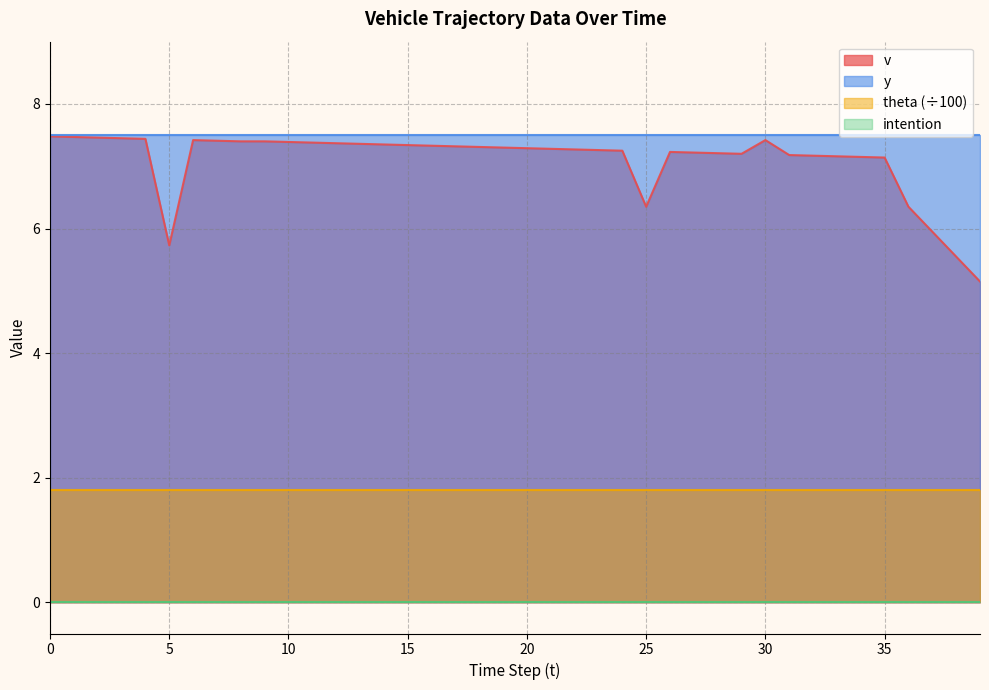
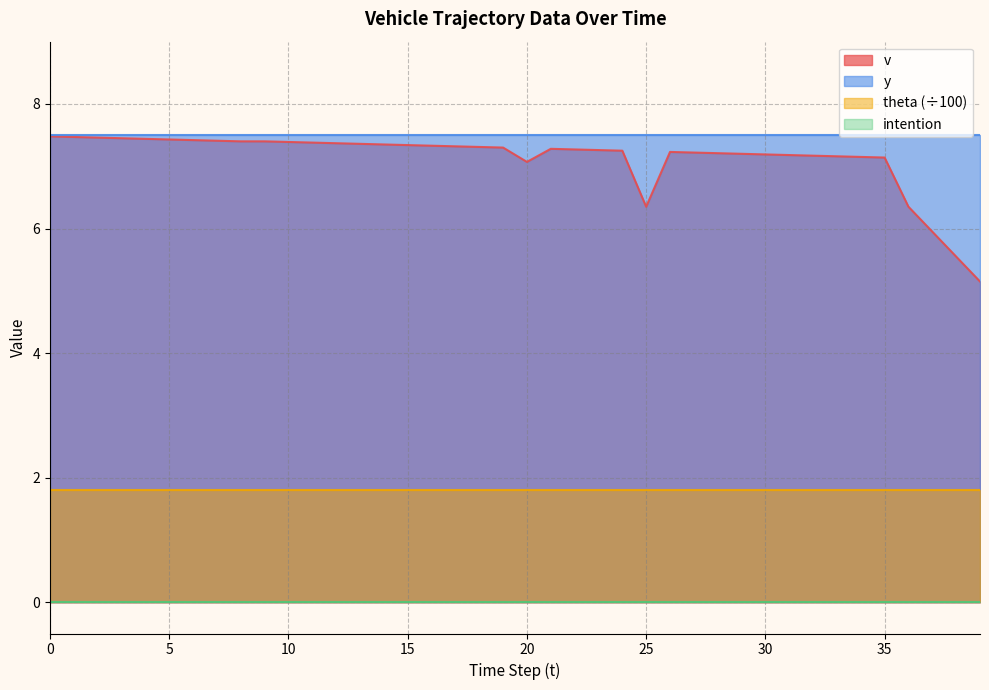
v, 5: 5.7 -> 7.4
v, 20: 7.3 -> 7.1
v, 30: 7.4 -> 7.2
